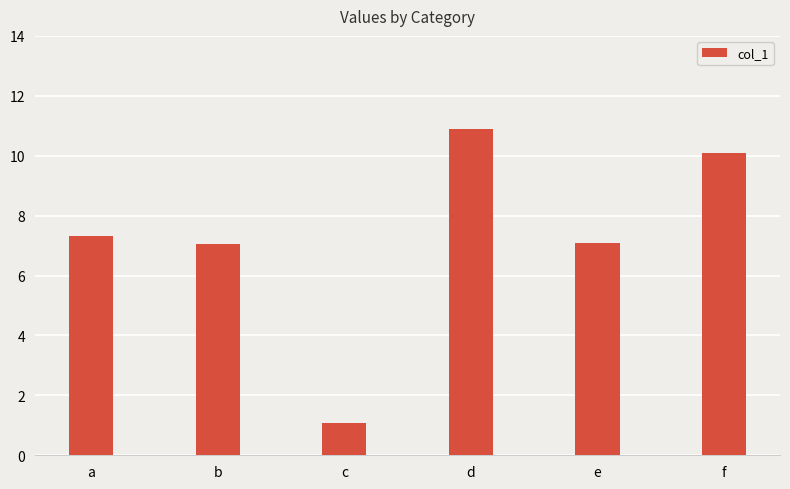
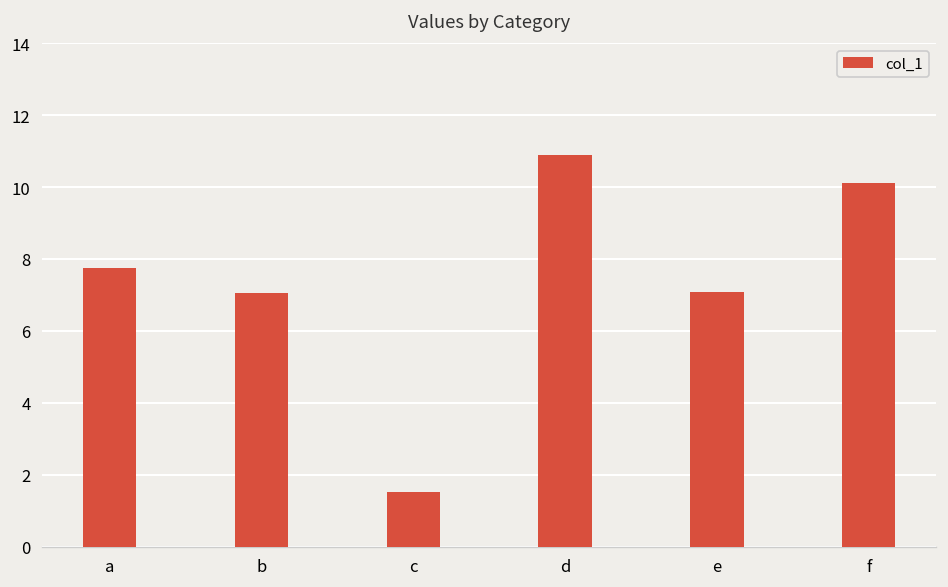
a: 7.3 -> 7.8
c: 1.1 -> 1.5
